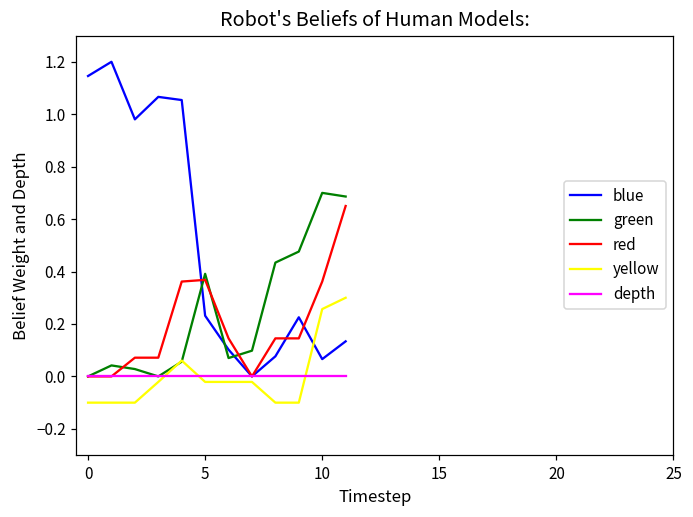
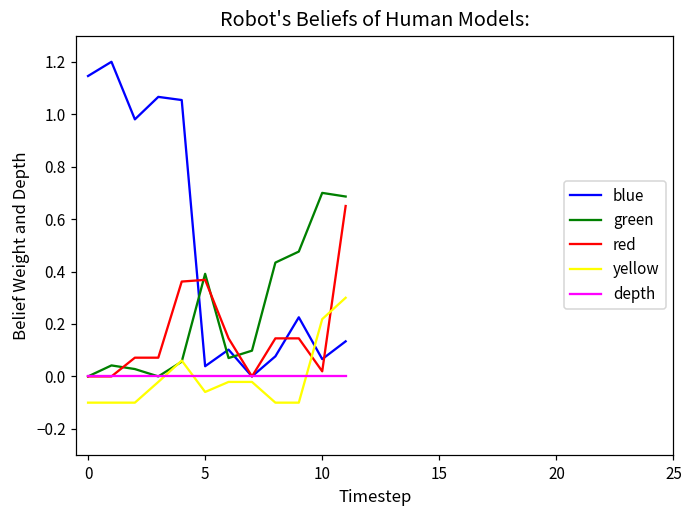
blue, 5: 0.23 -> 0.04
yellow, 5: -0.02 -> -0.06
red, 10: 0.36 -> 0.02
yellow, 10: 0.26 -> 0.22
